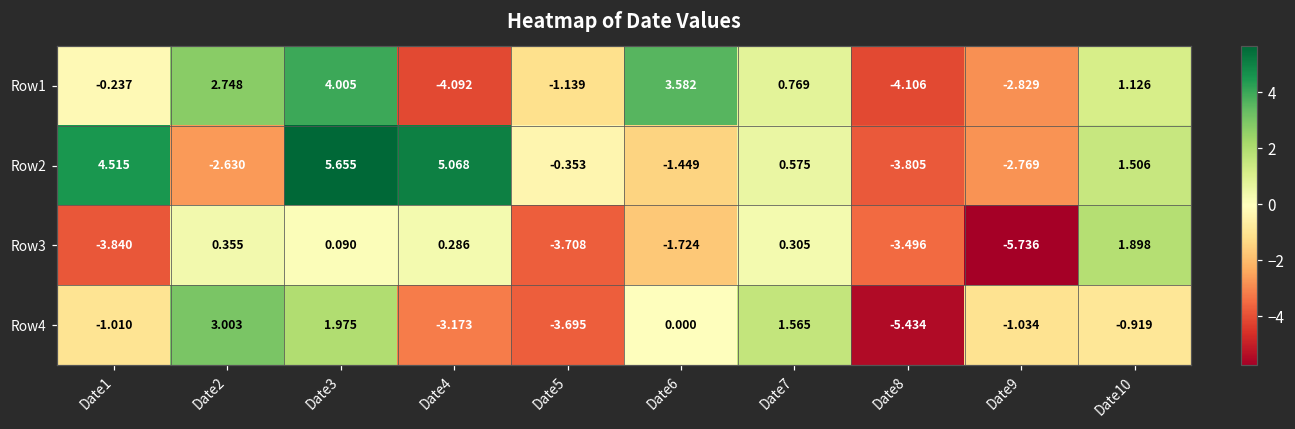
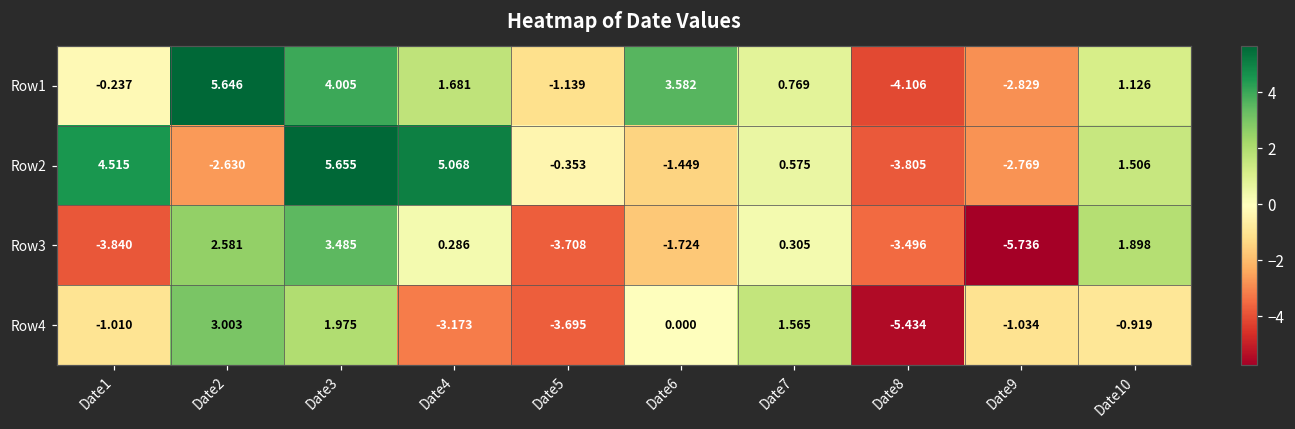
Row1, Date2: 2.748 -> 5.646
Row1, Date4: -4.092 -> 1.681
Row3, Date2: 0.355 -> 2.581
Row3, Date3: 0.090 -> 3.485
